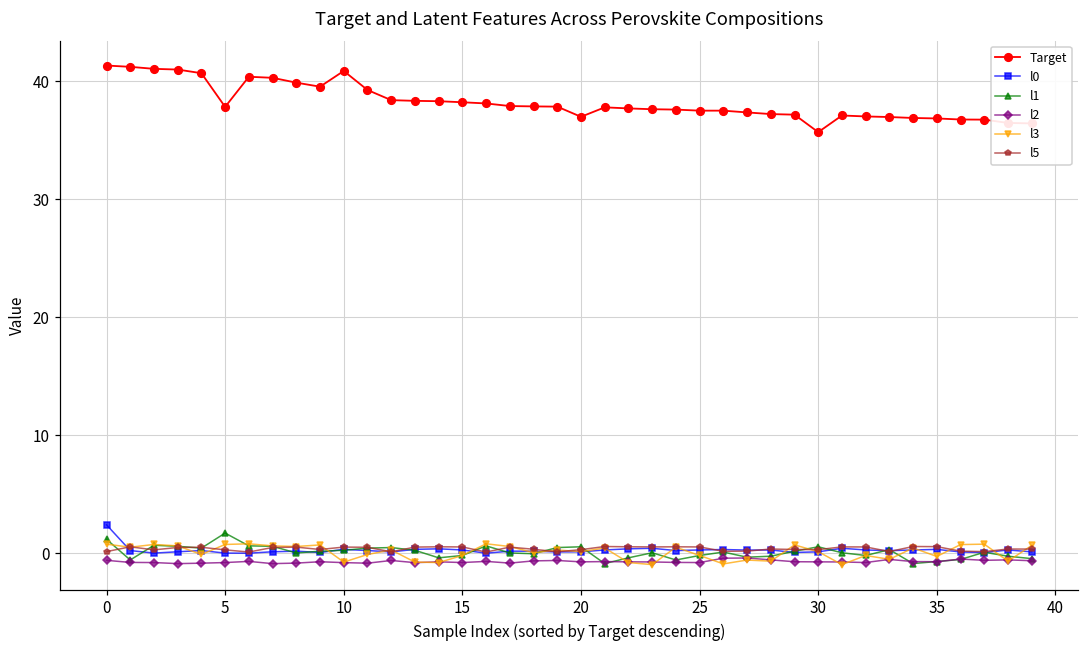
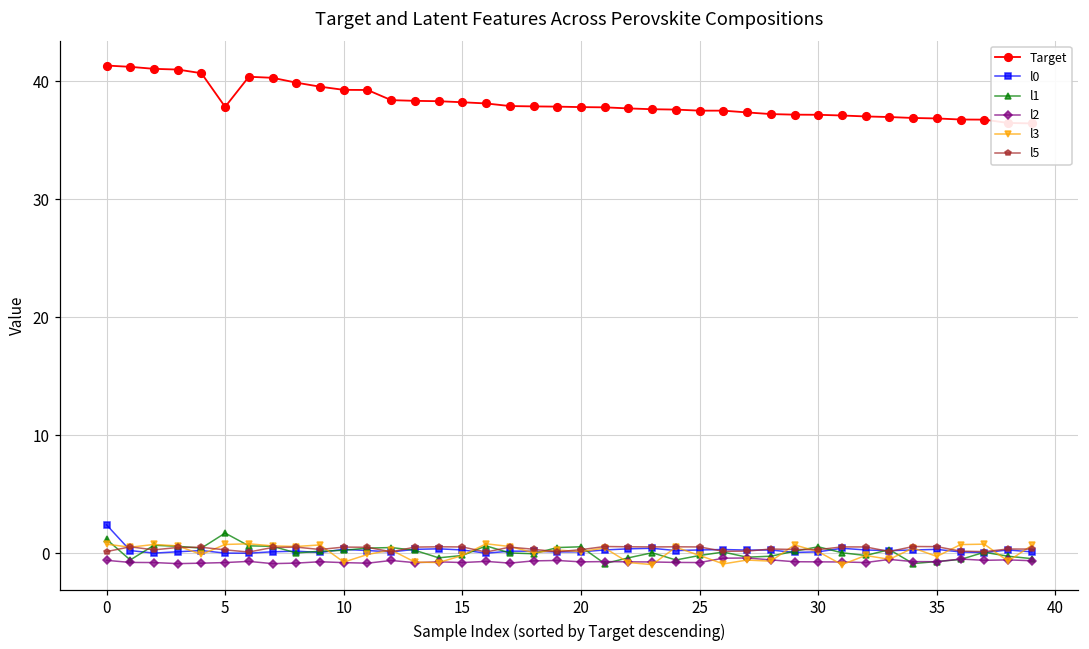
Target, 10: 40.9 -> 39.3
Target, 20: 37.0 -> 37.8
Target, 30: 35.7 -> 37.1
